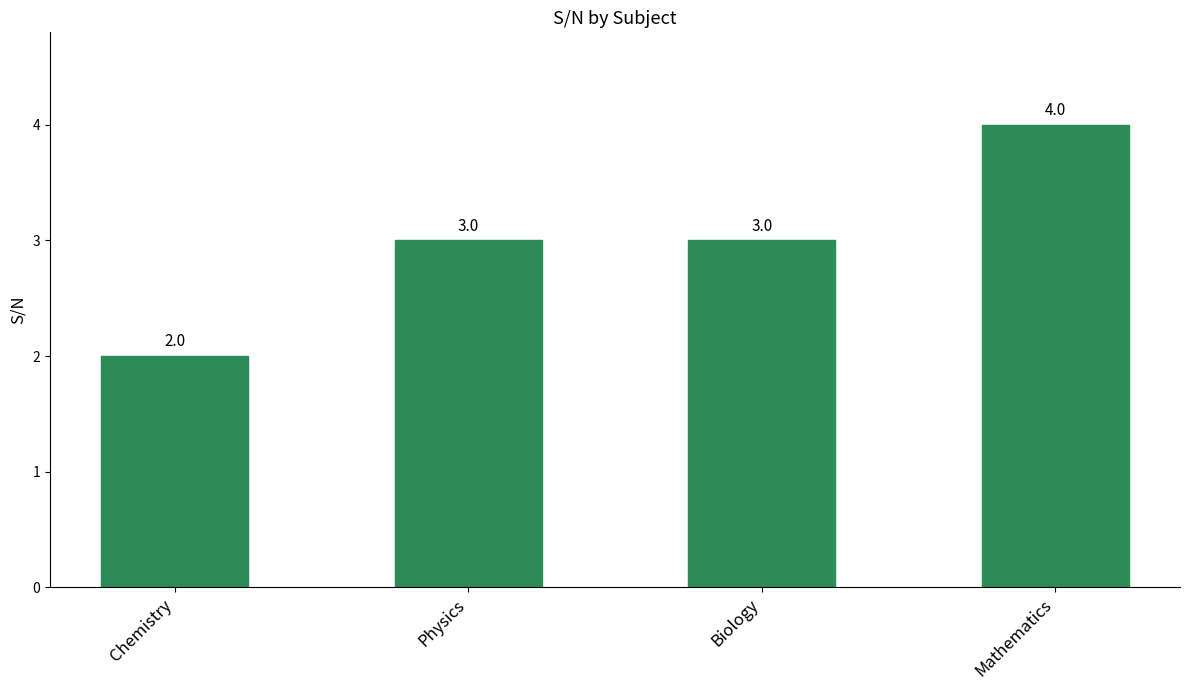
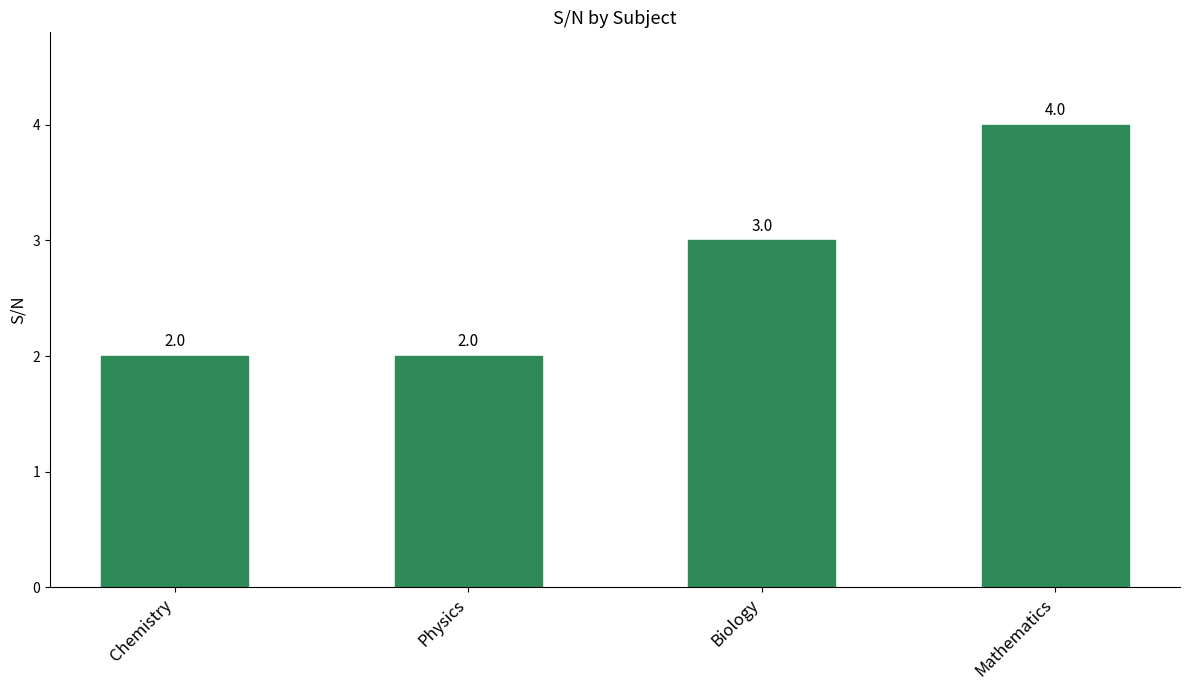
Physics: 3.0 -> 2.0
